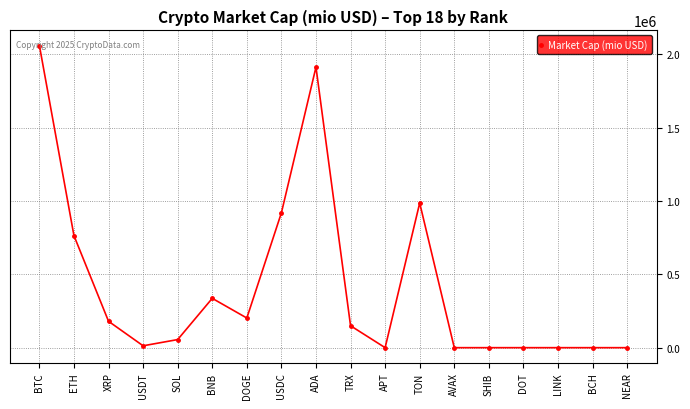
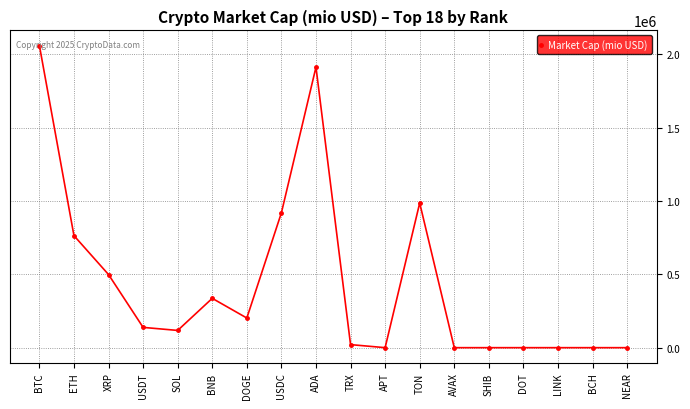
XRP: 180000 -> 500000
USDT: 10000 -> 140000
SOL: 60000 -> 120000
TRX: 150000 -> 20000
